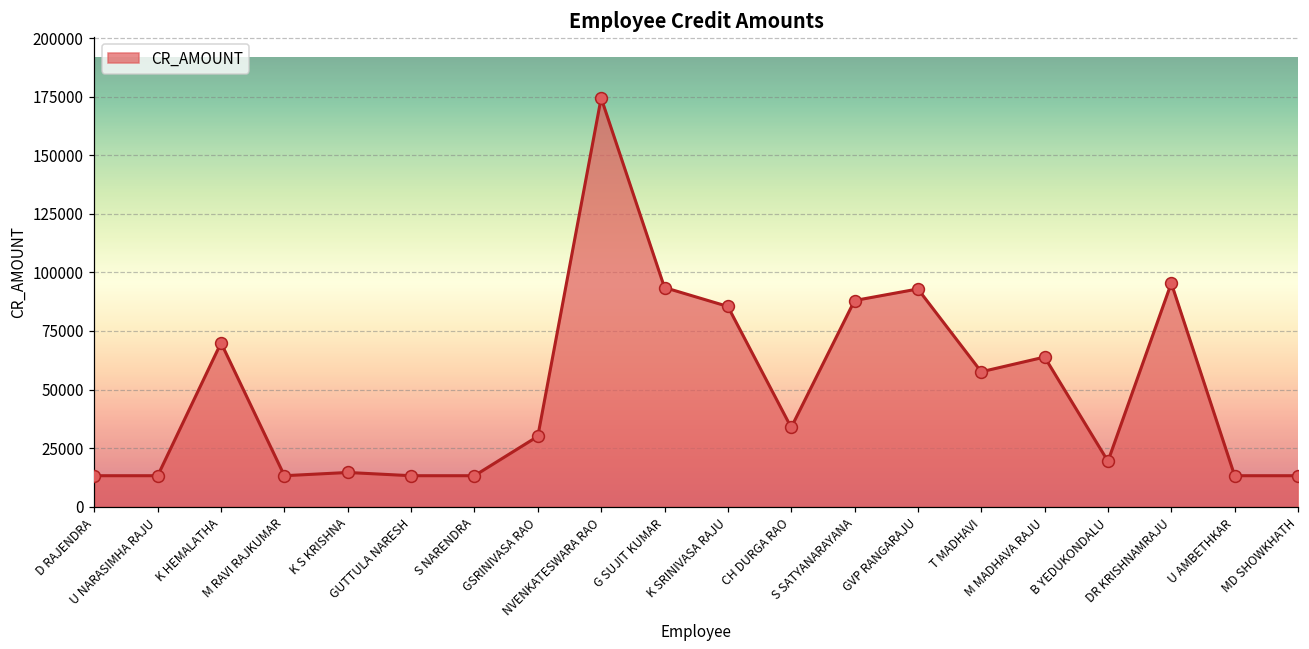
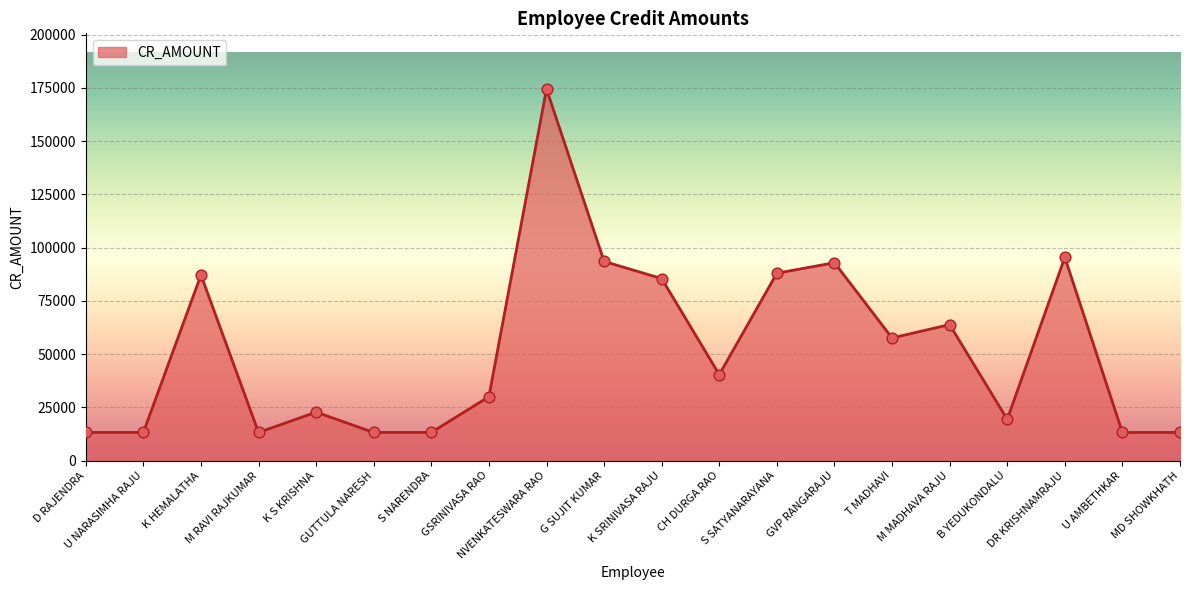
K HEMALATHA: 70000 -> 87000
K S KRISHNA: 15000 -> 23000
CH DURGA RAO: 34000 -> 40000
